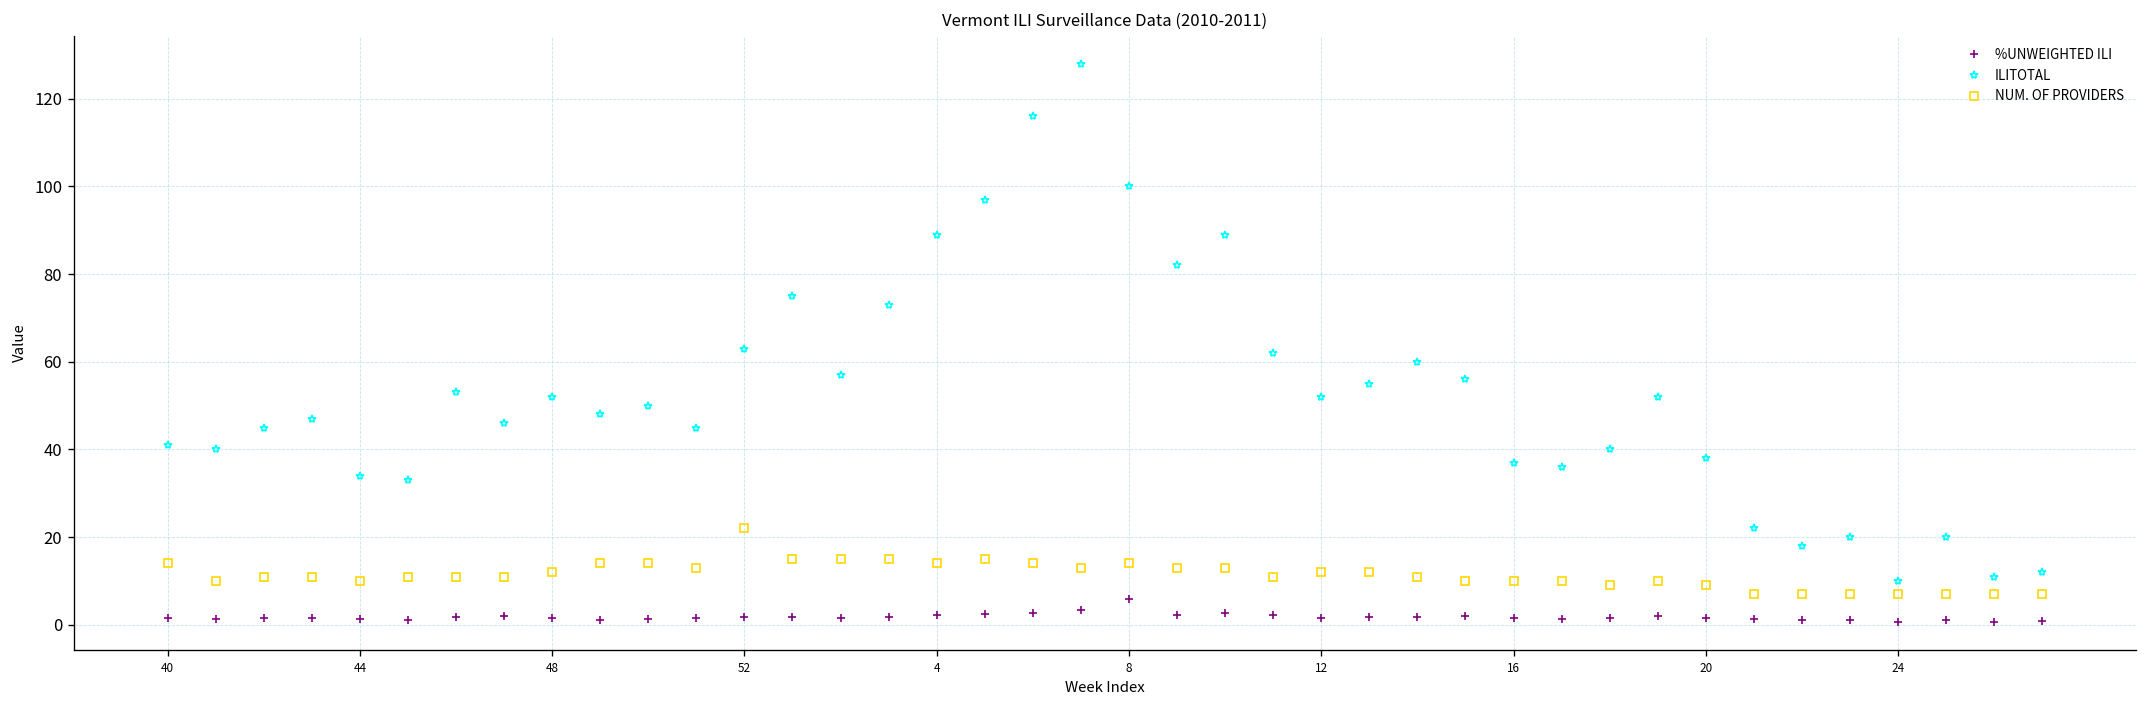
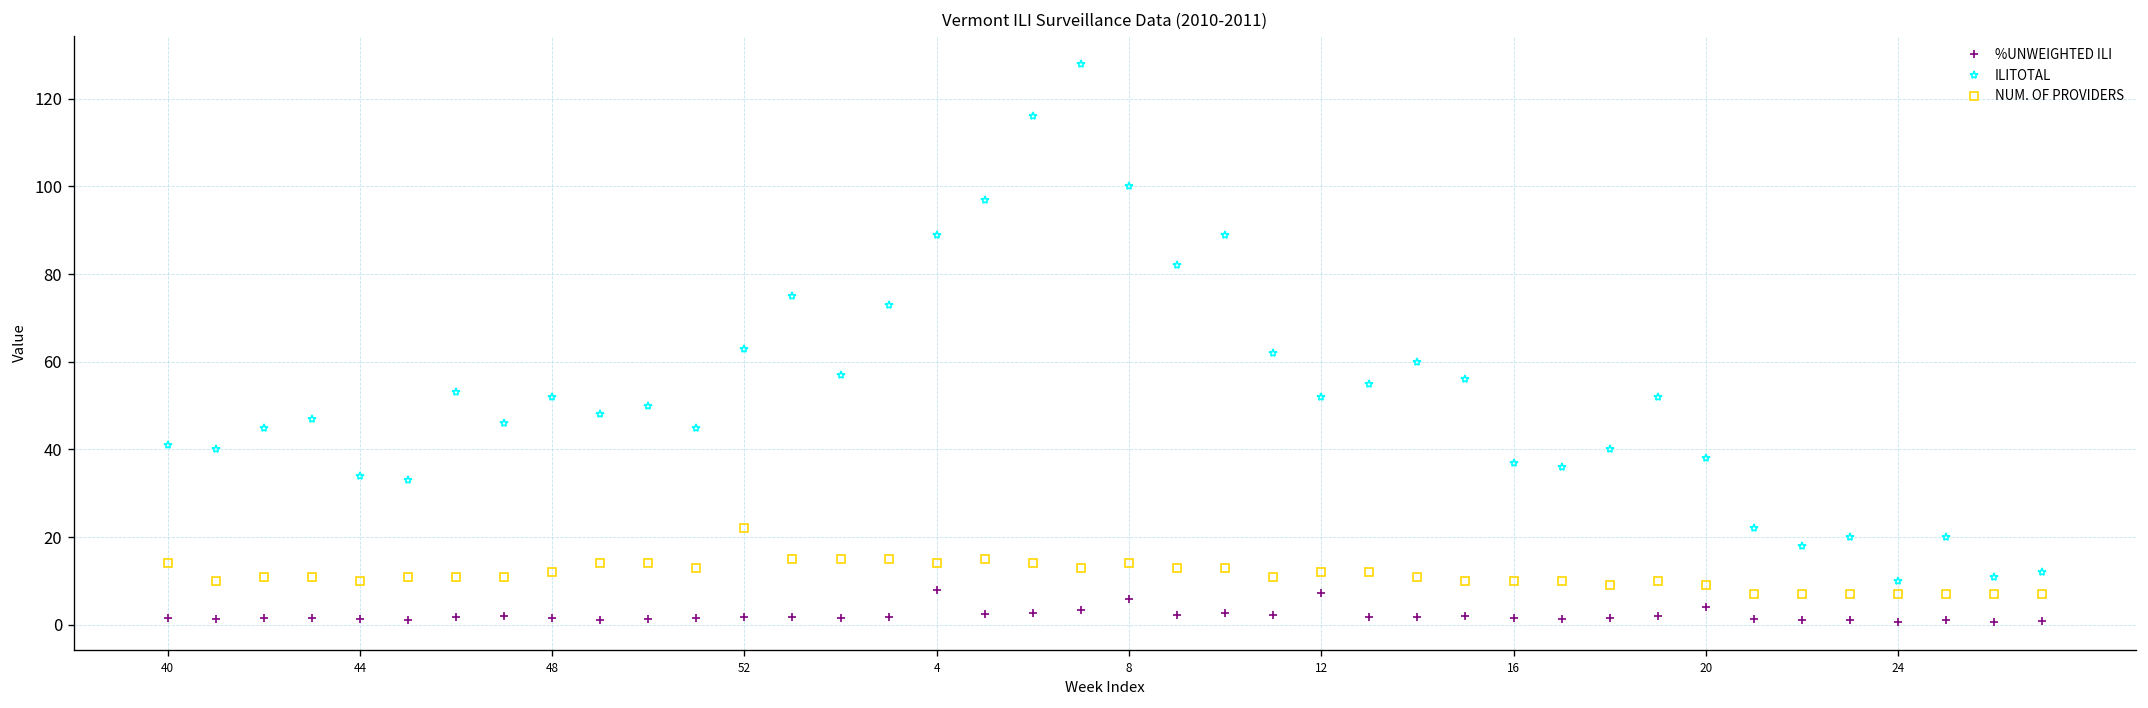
%UNWEIGHTED ILI, 4: 2 -> 8
%UNWEIGHTED ILI, 12: 2 -> 7
%UNWEIGHTED ILI, 20: 1 -> 4
